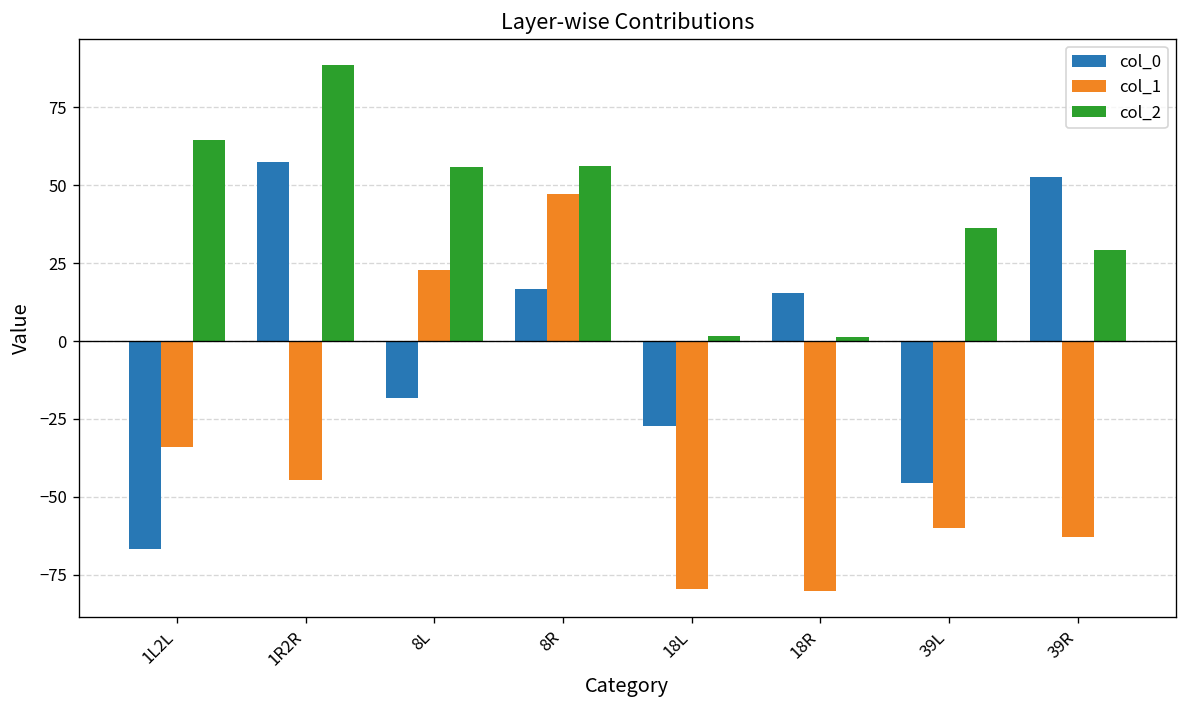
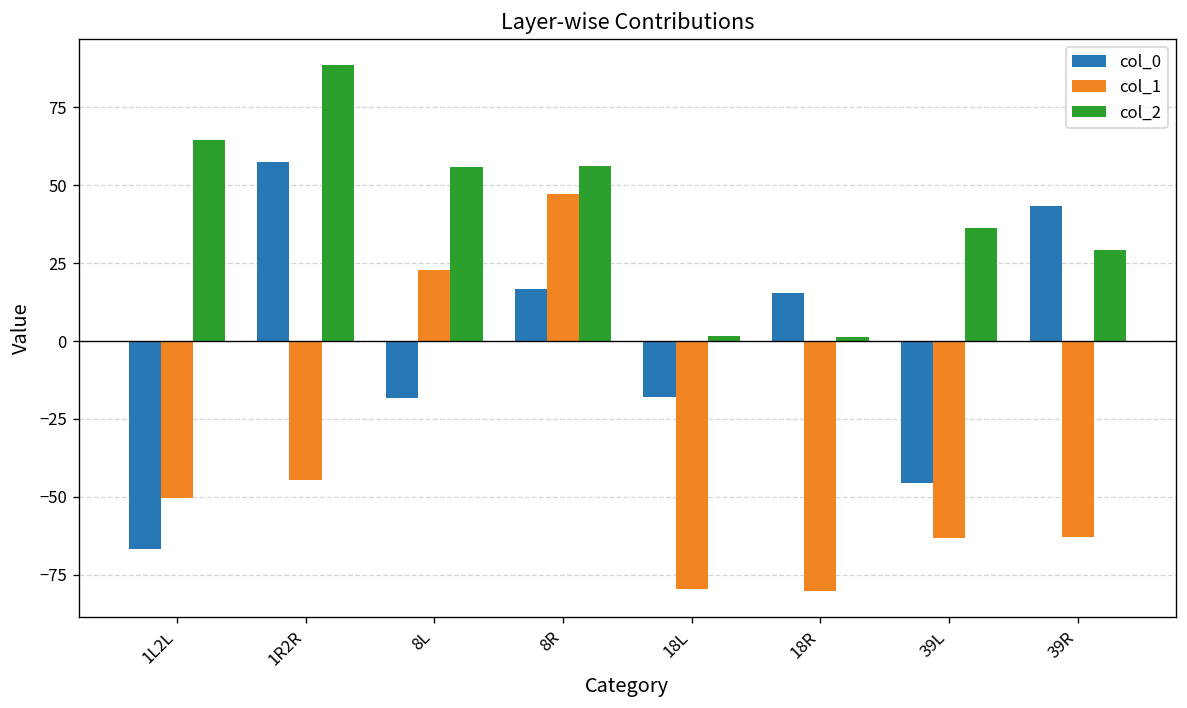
col_1, 1L2L: -34 -> -50
col_0, 18L: -27 -> -18
col_1, 39L: -60 -> -63
col_0, 39R: 53 -> 43
